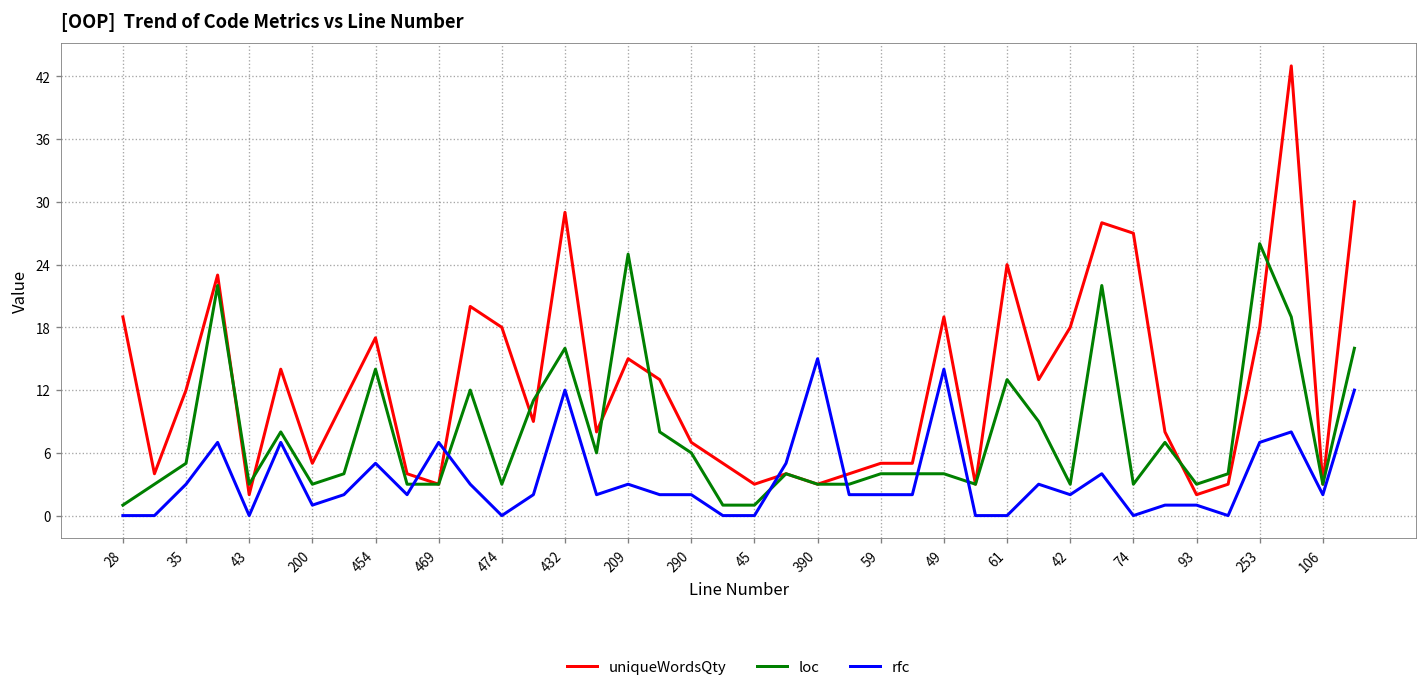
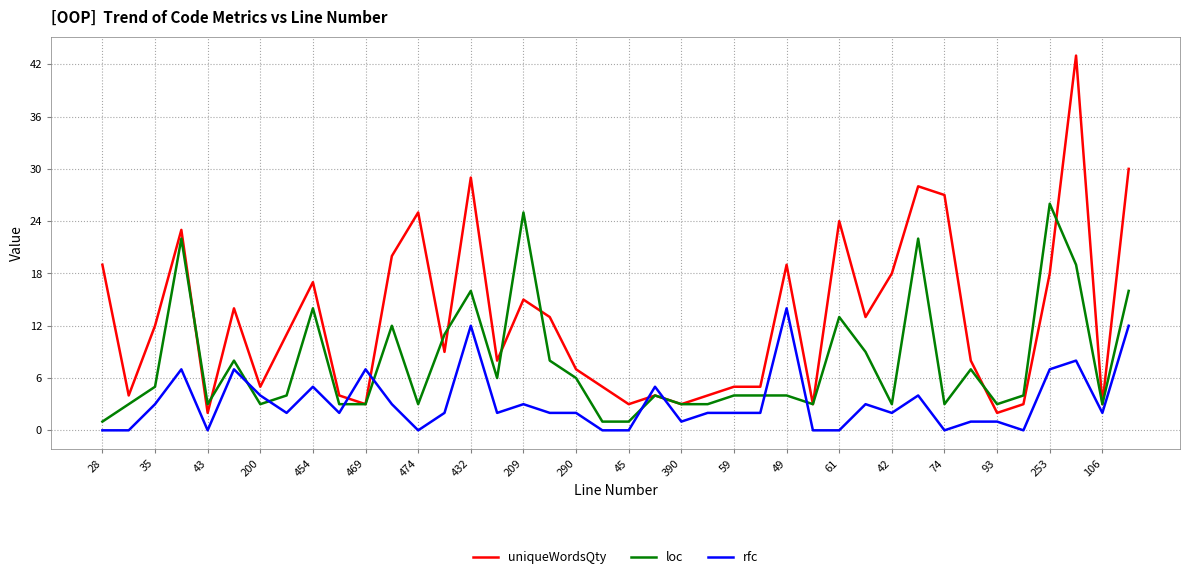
rfc, 200: 1 -> 4
uniqueWordsQty, 474: 18 -> 25
rfc, 390: 15 -> 1
